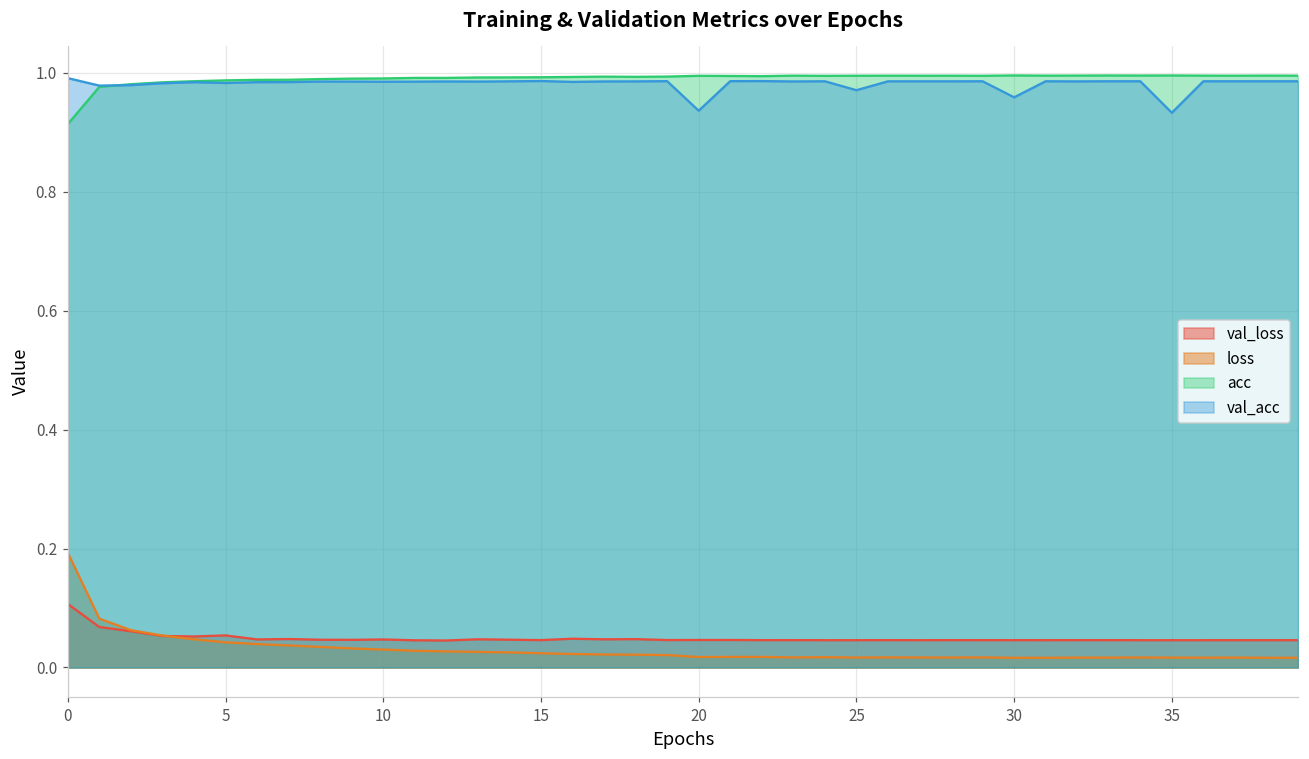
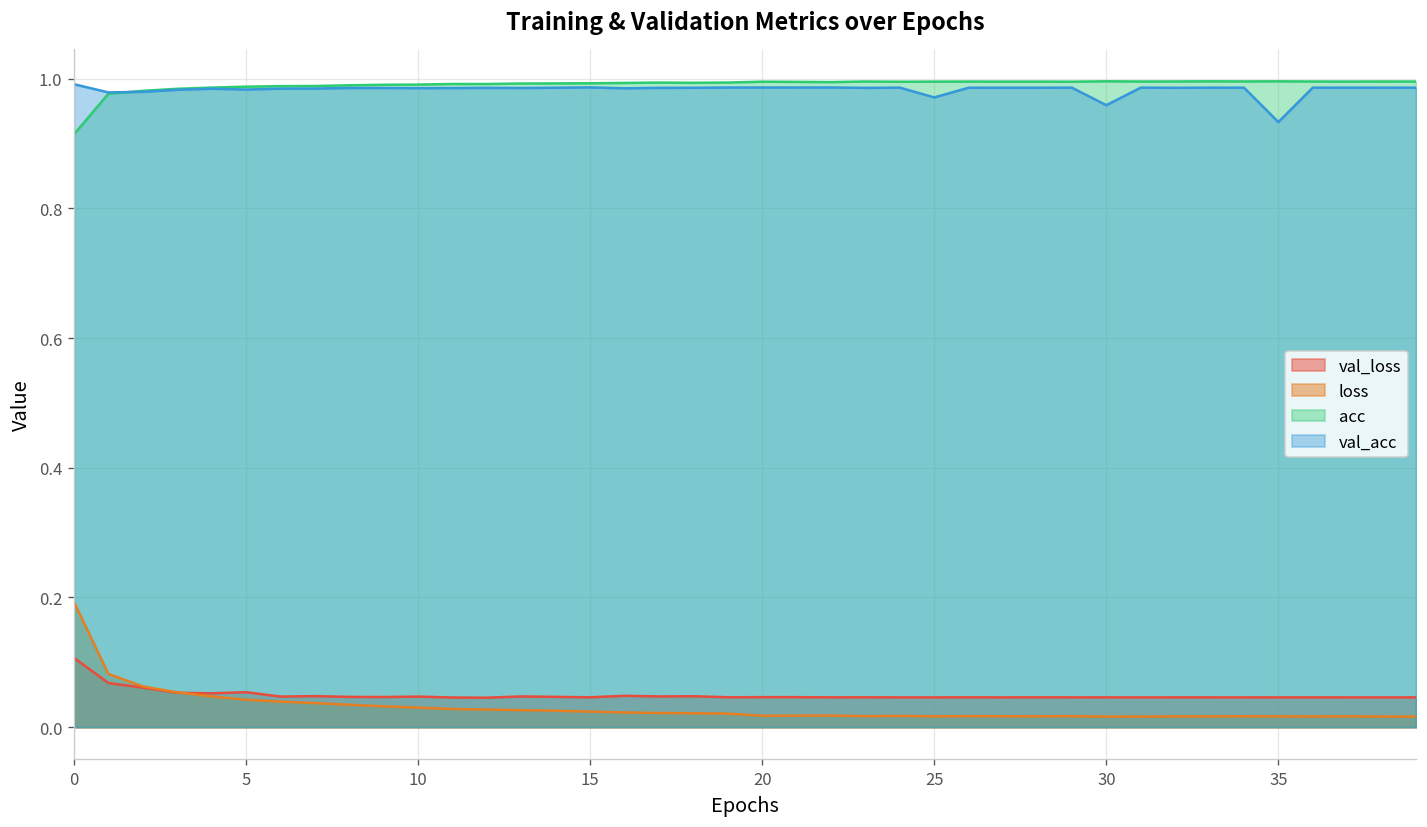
val_acc, 20: 0.94 -> 0.99
